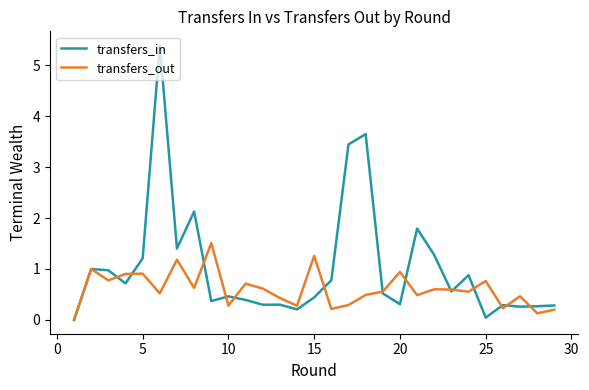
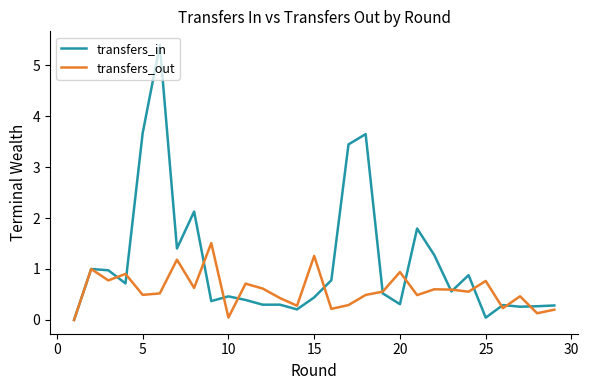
transfers_in, 5: 1.2 -> 3.7
transfers_out, 5: 0.9 -> 0.5
transfers_out, 10: 0.3 -> 0.0
